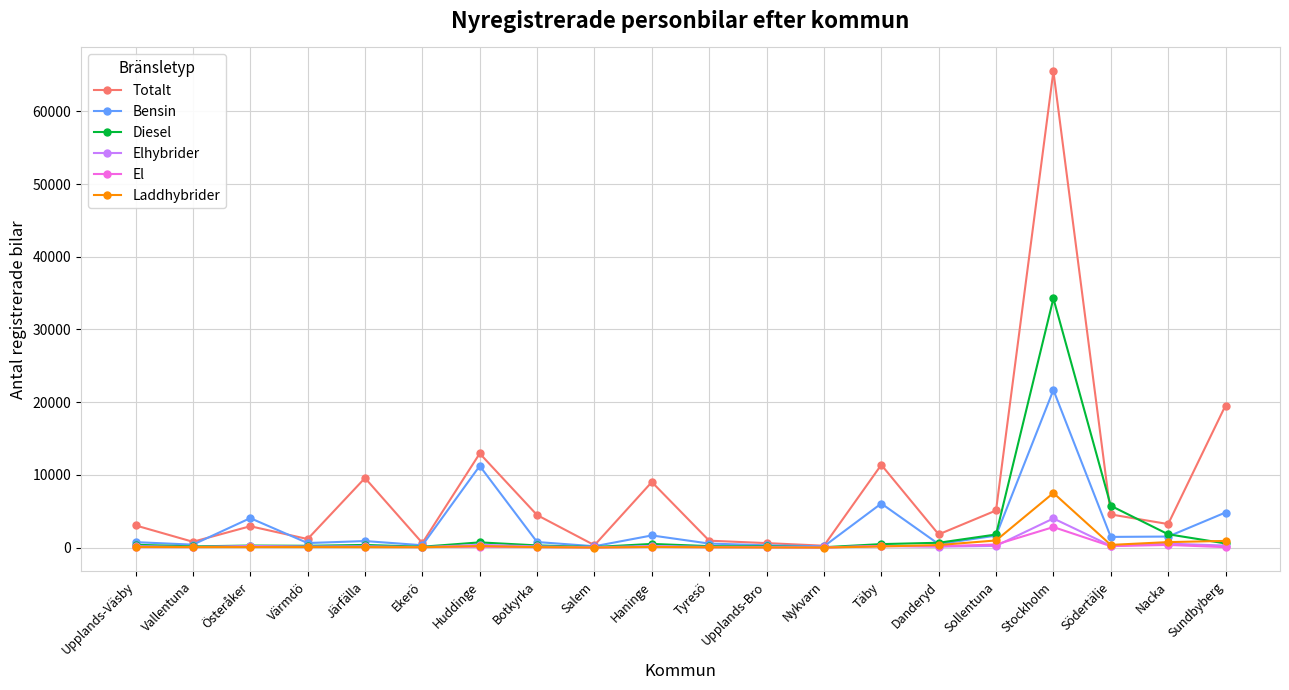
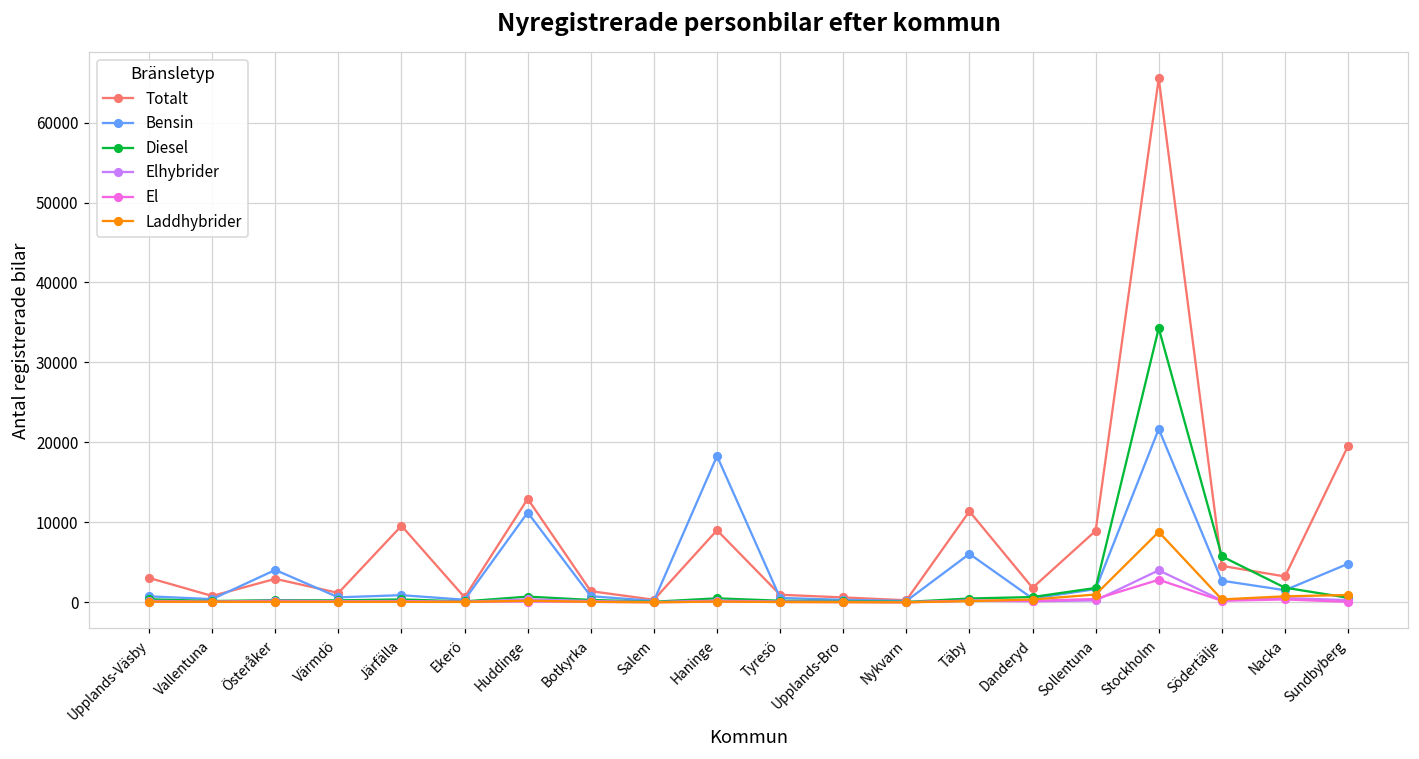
Totalt, Botkyrka: 4000 -> 1000
Bensin, Haninge: 2000 -> 18000
Totalt, Sollentuna: 5000 -> 9000
Laddhybrider, Stockholm: 8000 -> 9000
Bensin, Södertälje: 1000 -> 3000
